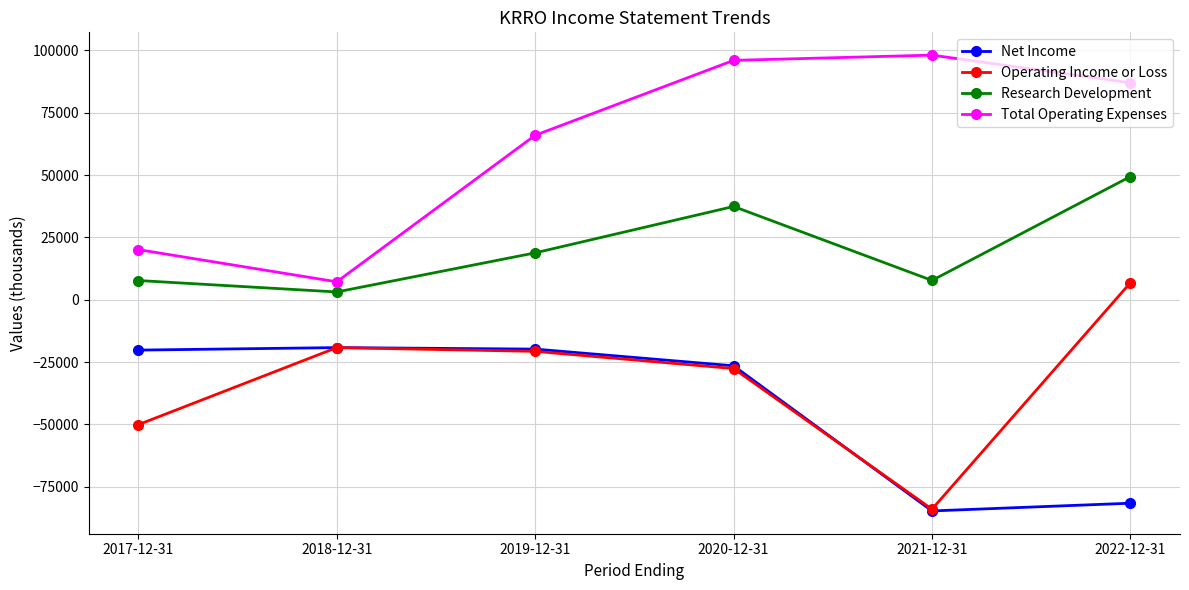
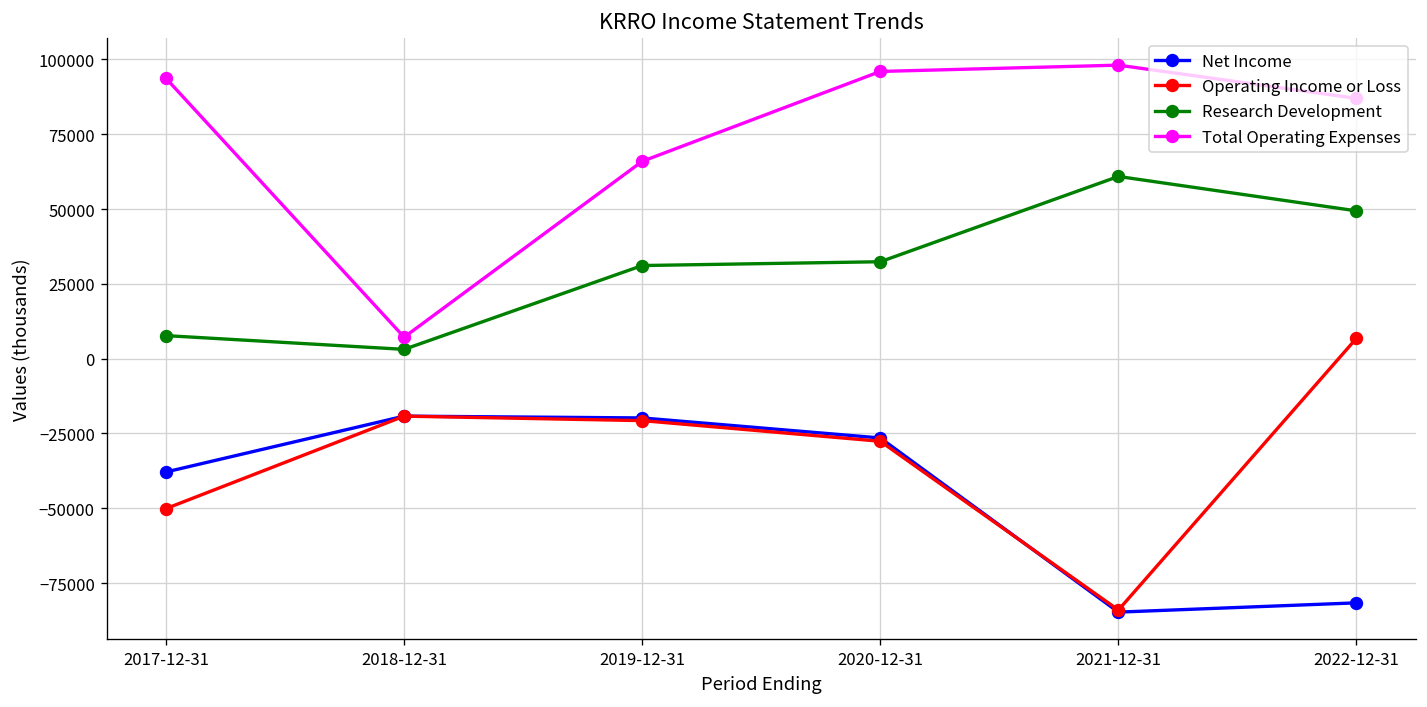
Net Income, 2017-12-31: -20000 -> -38000
Total Operating Expenses, 2017-12-31: 20000 -> 94000
Research Development, 2019-12-31: 19000 -> 31000
Research Development, 2020-12-31: 37000 -> 32000
Research Development, 2021-12-31: 8000 -> 61000
